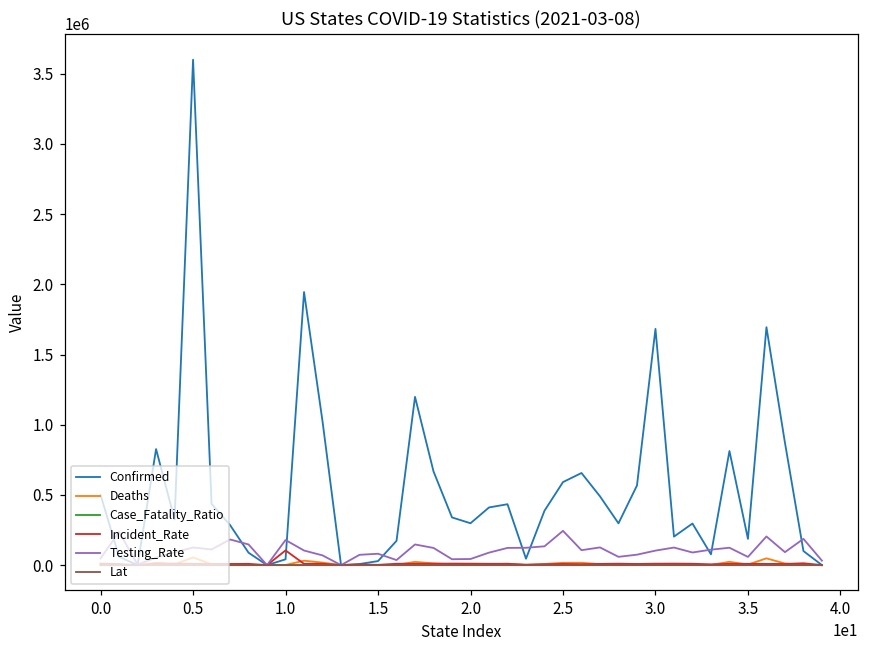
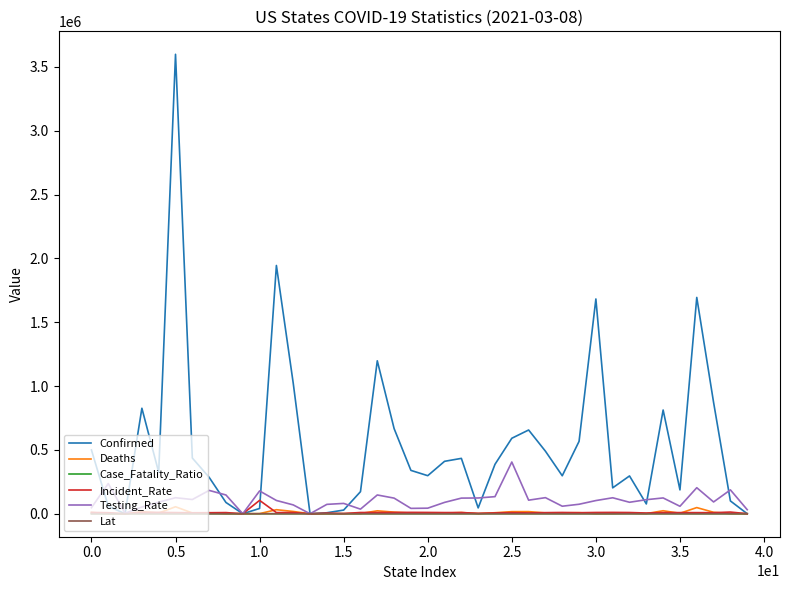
Testing_Rate, 2.5: 240000 -> 410000
